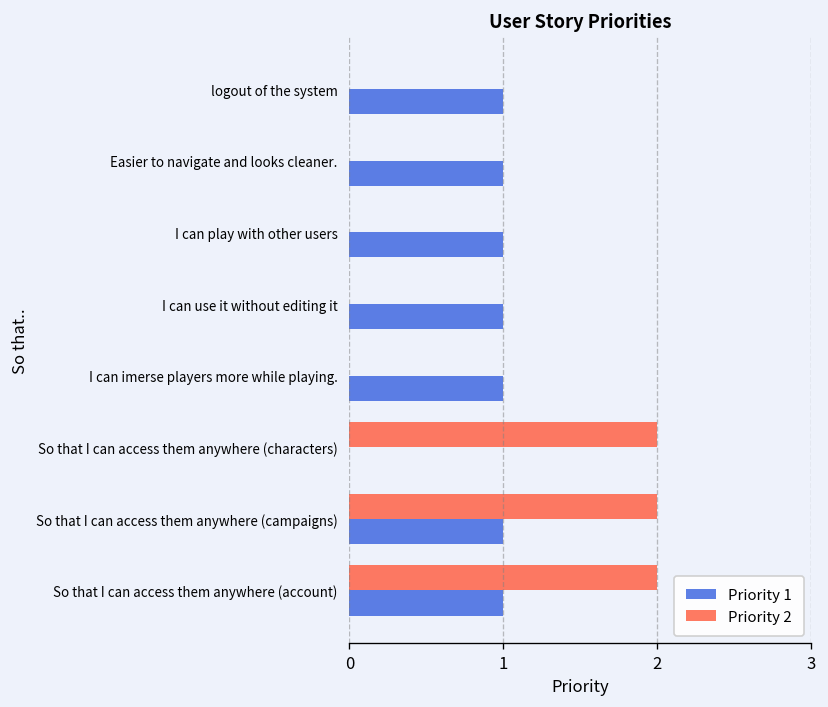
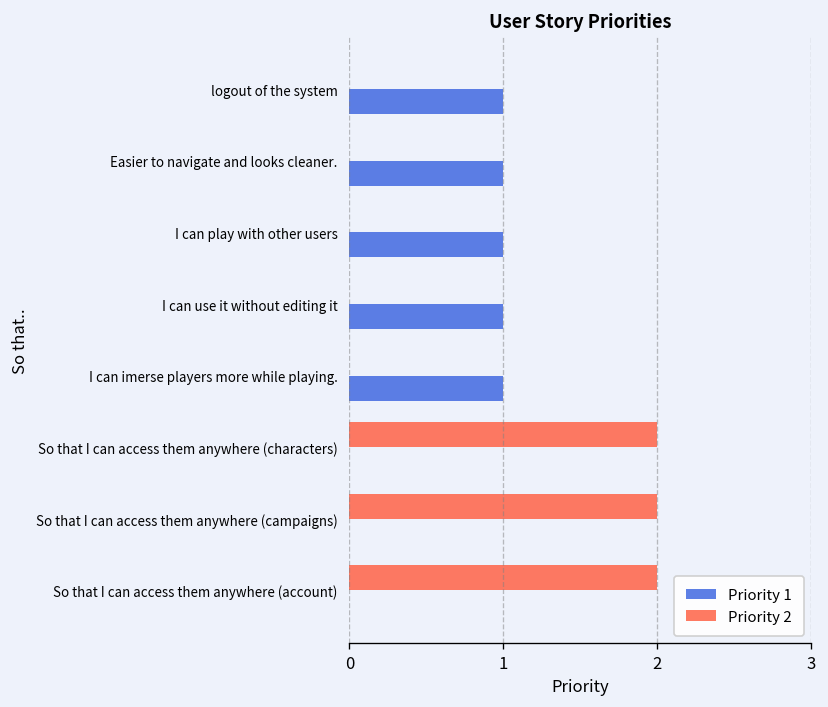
Priority 1, So that I can access them anywhere (campaigns): 1 -> 0
Priority 1, So that I can access them anywhere (account): 1 -> 0
